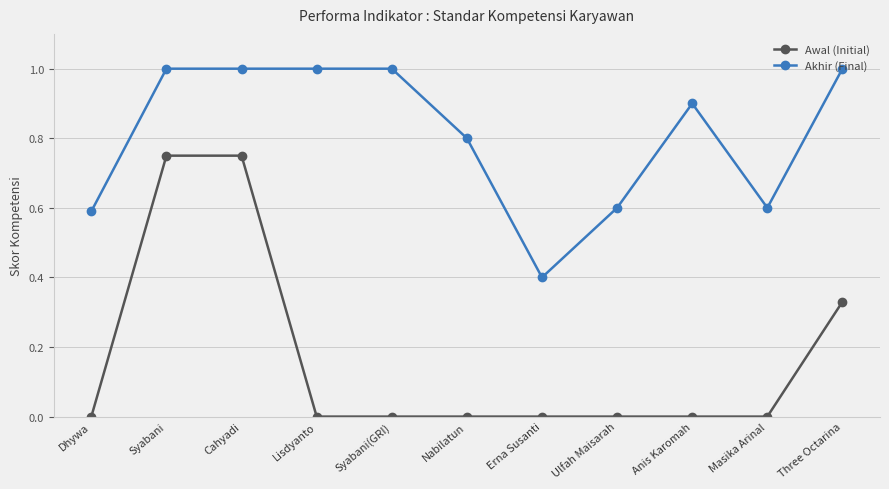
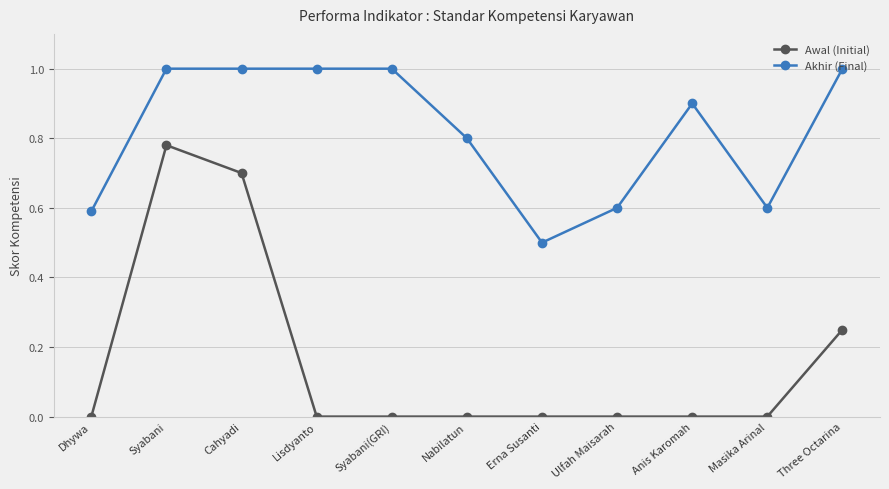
Awal (Initial), Syabani: 0.75 -> 0.78
Awal (Initial), Cahyadi: 0.75 -> 0.70
Akhir (Final), Erna Susanti: 0.4 -> 0.5
Awal (Initial), Three Octarina: 0.33 -> 0.25
